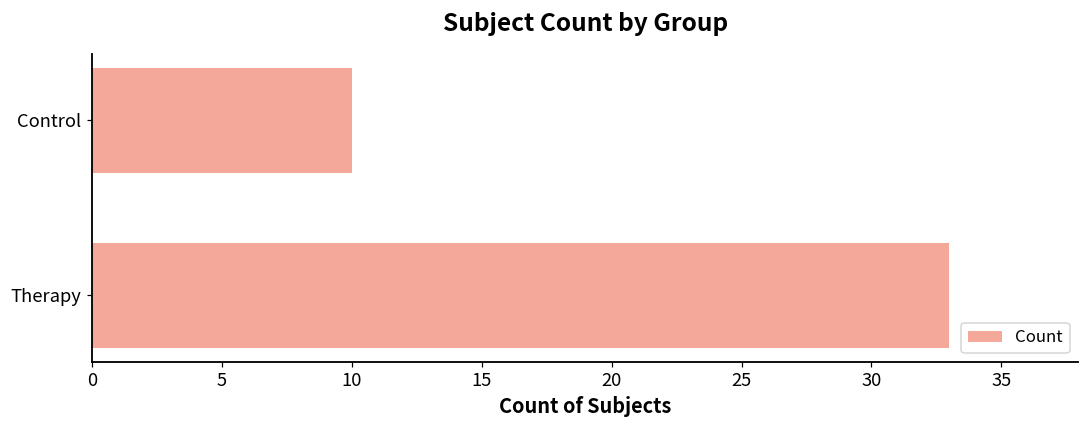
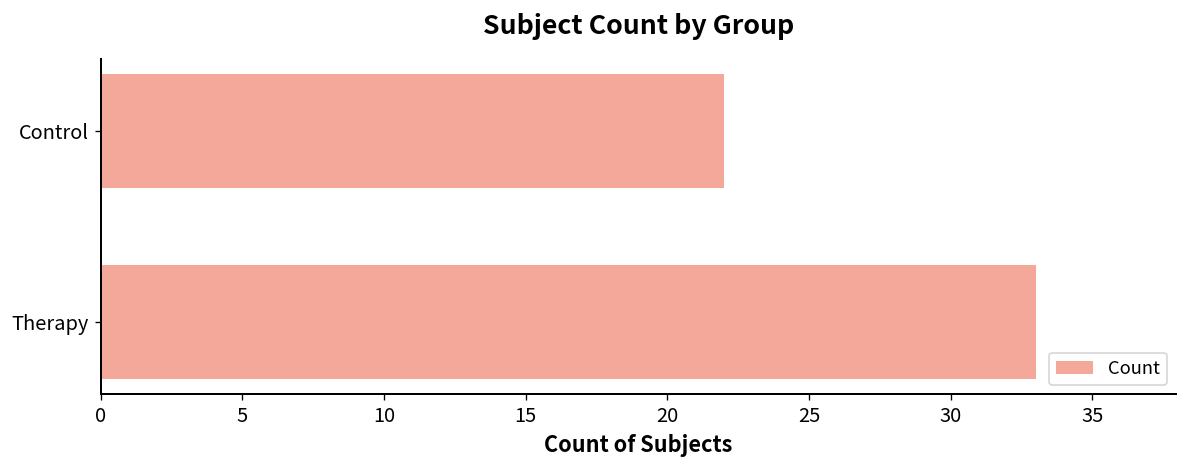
Control: 10 -> 22
